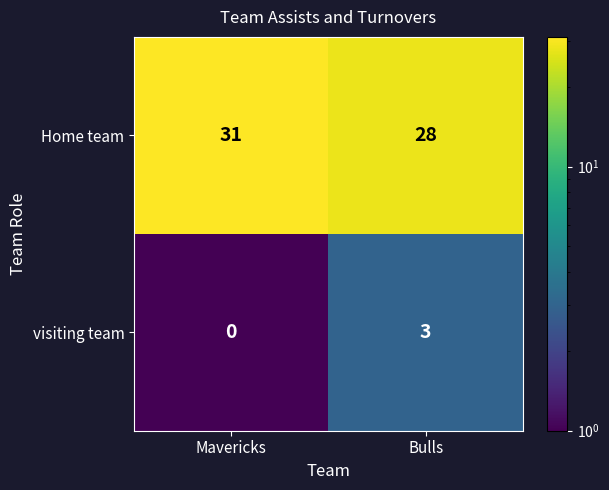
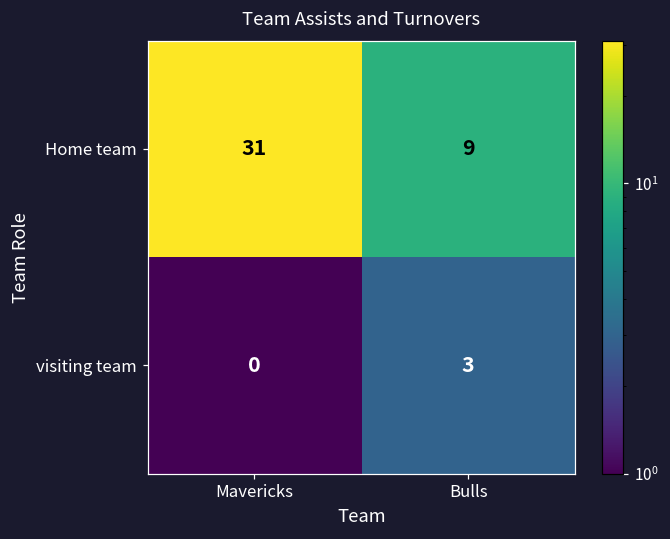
Home team, Bulls: 28 -> 9
